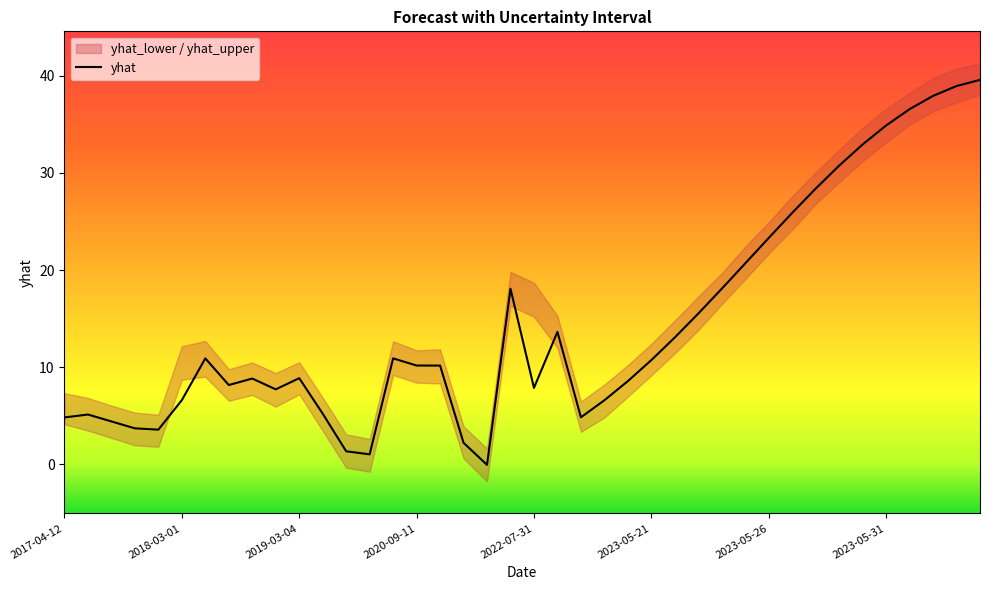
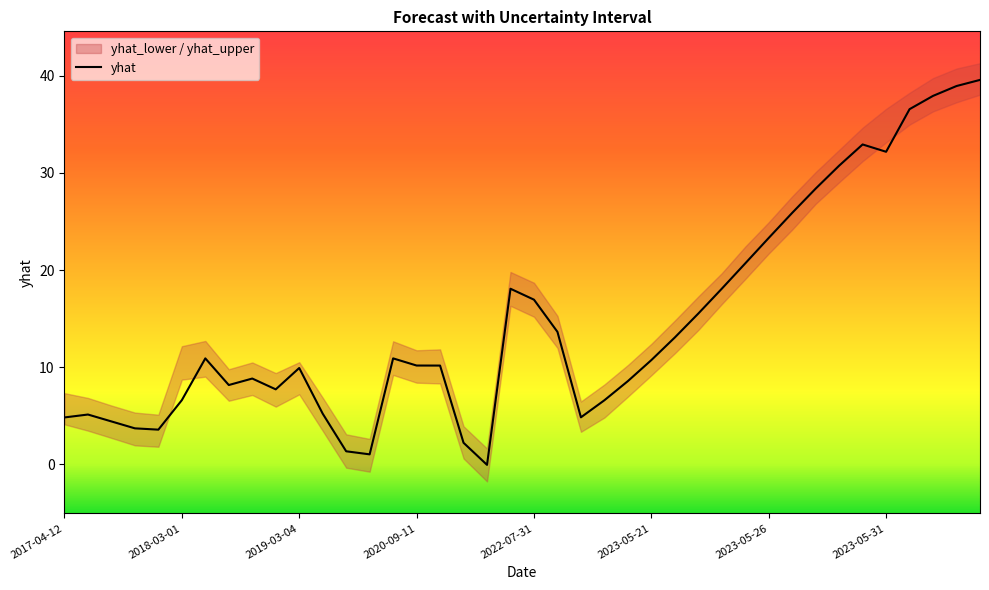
yhat, 2019-03-04: 9 -> 10
yhat, 2022-07-31: 8 -> 17
yhat, 2023-05-31: 35 -> 32
